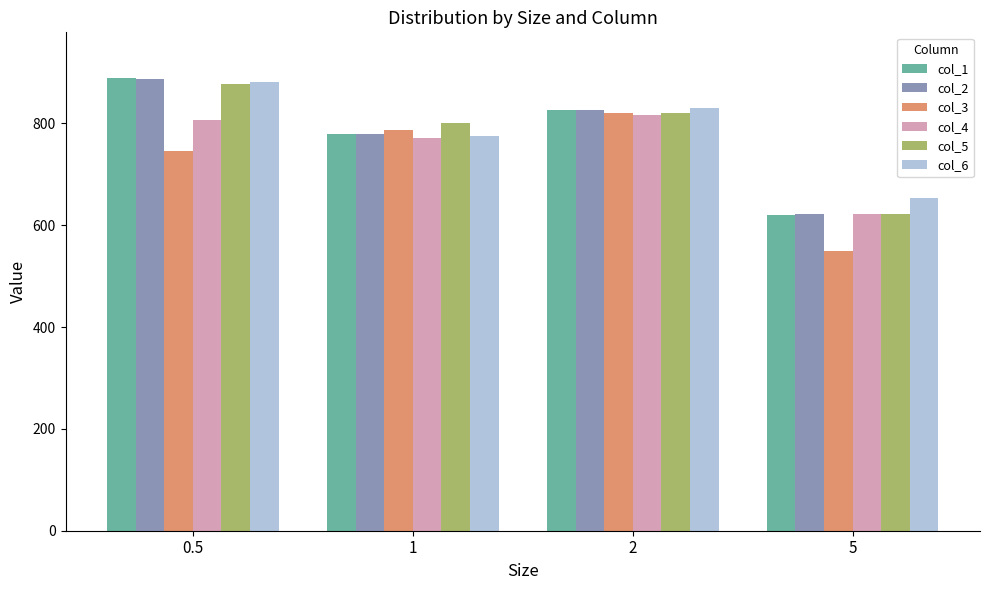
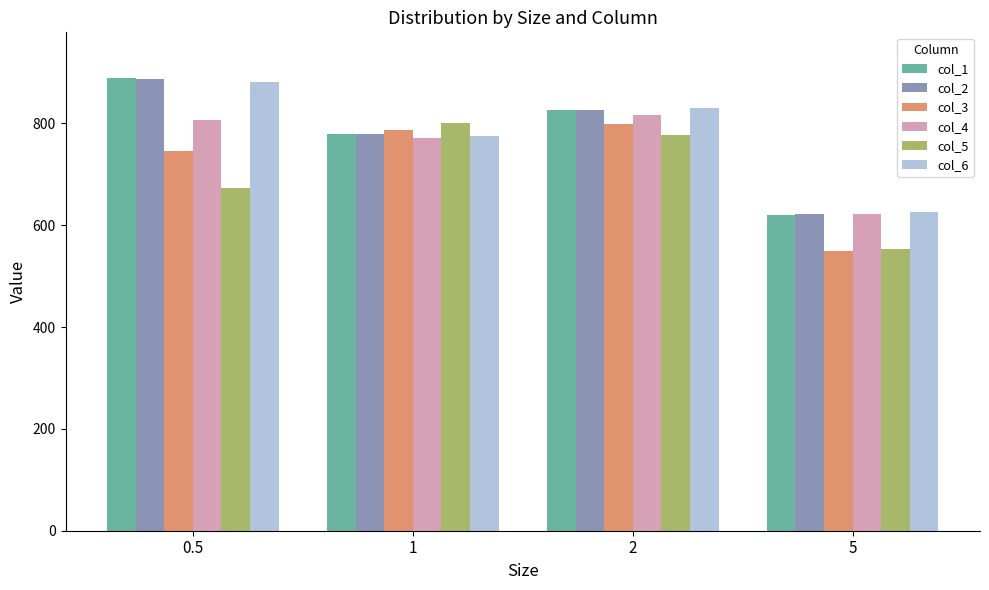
col_5, 0.5: 880 -> 670
col_3, 2: 820 -> 800
col_5, 2: 820 -> 780
col_5, 5: 620 -> 550
col_6, 5: 650 -> 630
